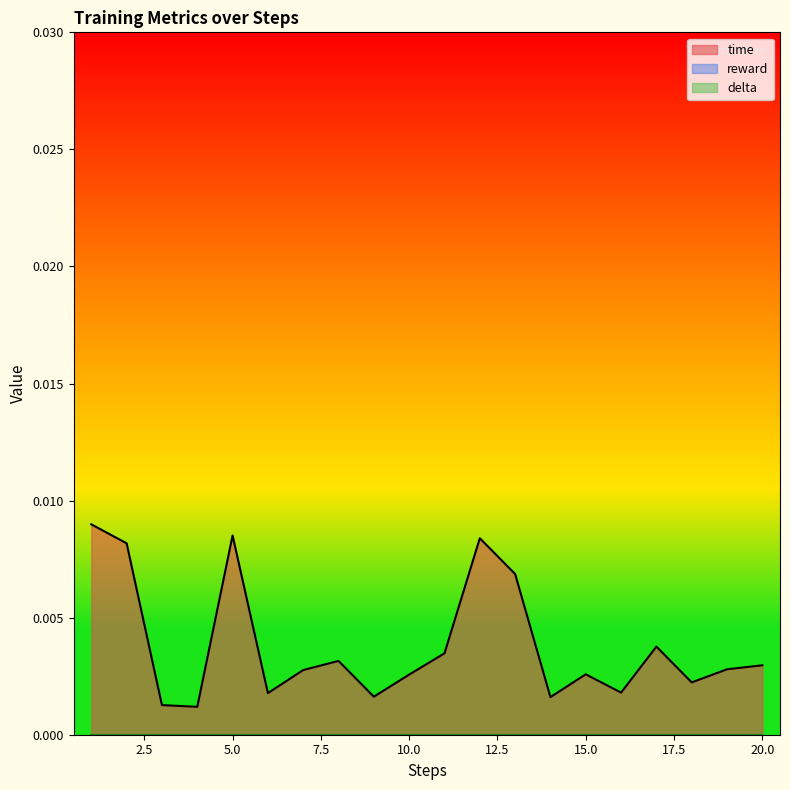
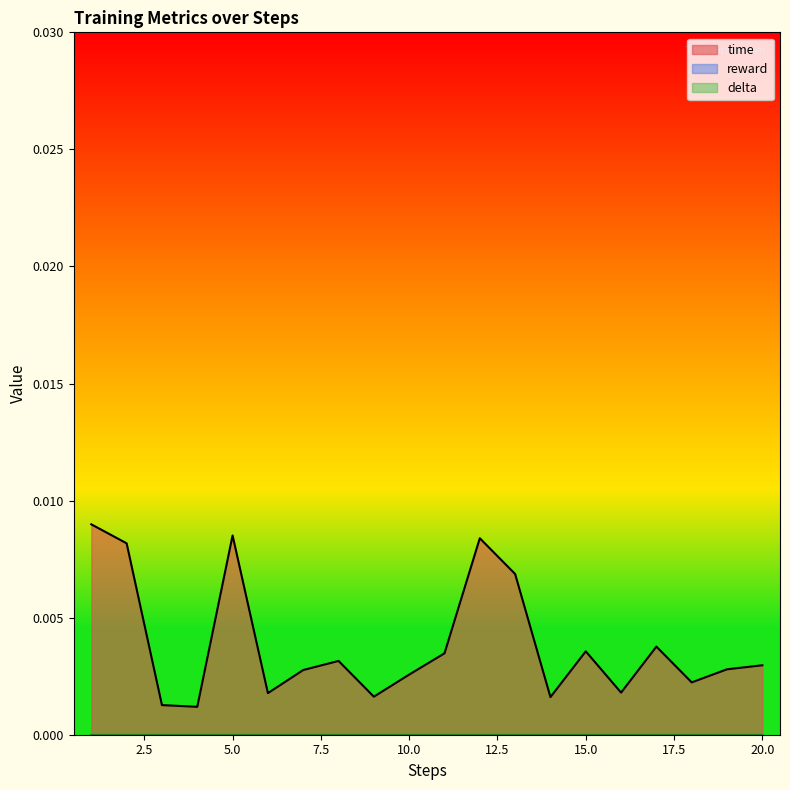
time, 15.0: 0.0026 -> 0.0036
